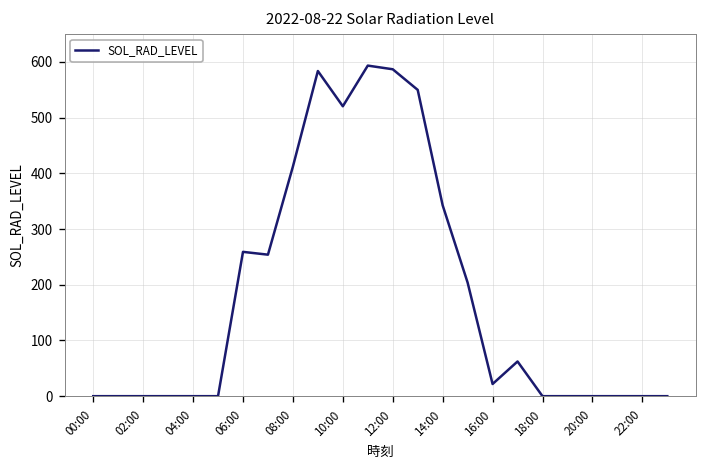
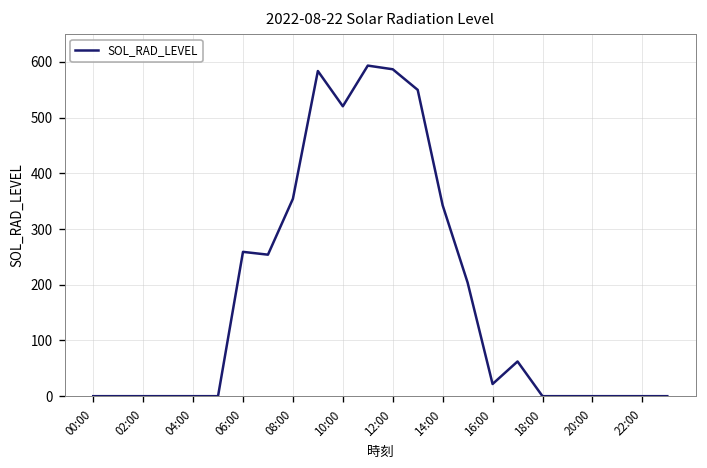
08:00: 410 -> 350
